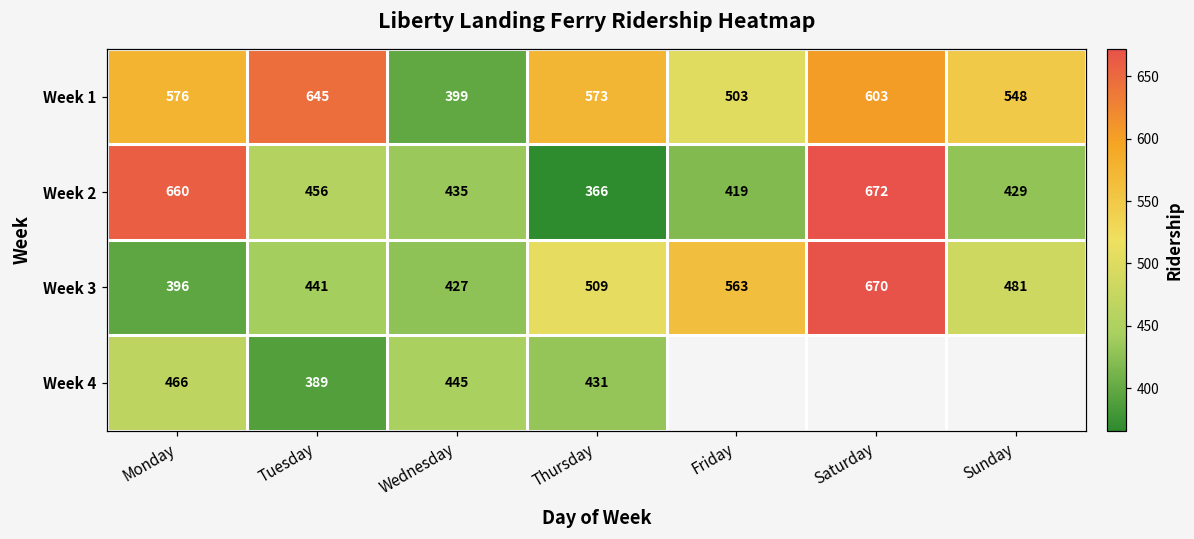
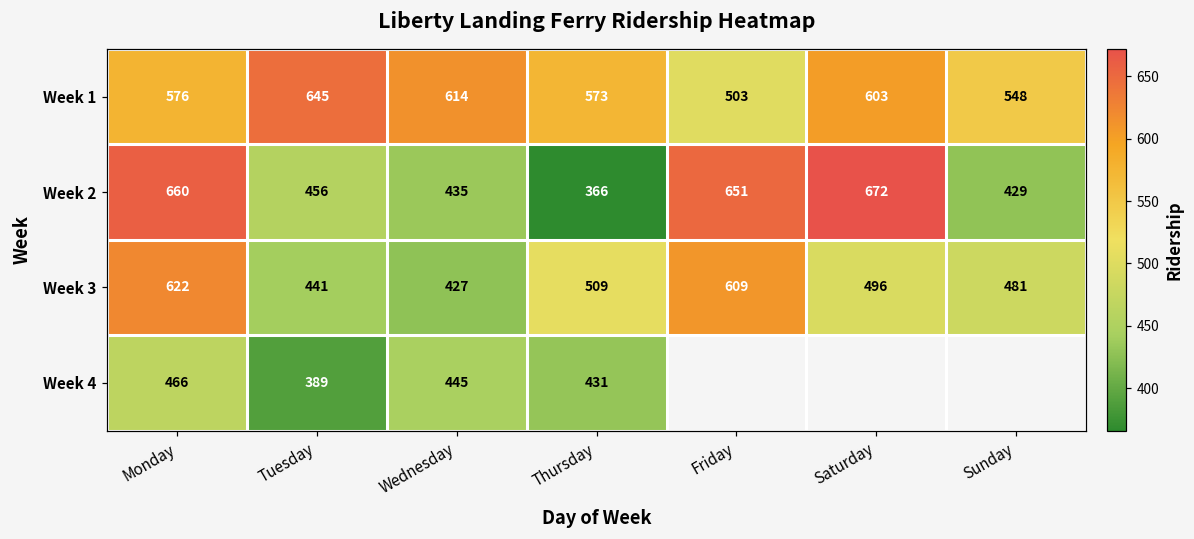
Week 1, Wednesday: 399 -> 614
Week 2, Friday: 419 -> 651
Week 3, Monday: 396 -> 622
Week 3, Friday: 563 -> 609
Week 3, Saturday: 670 -> 496
